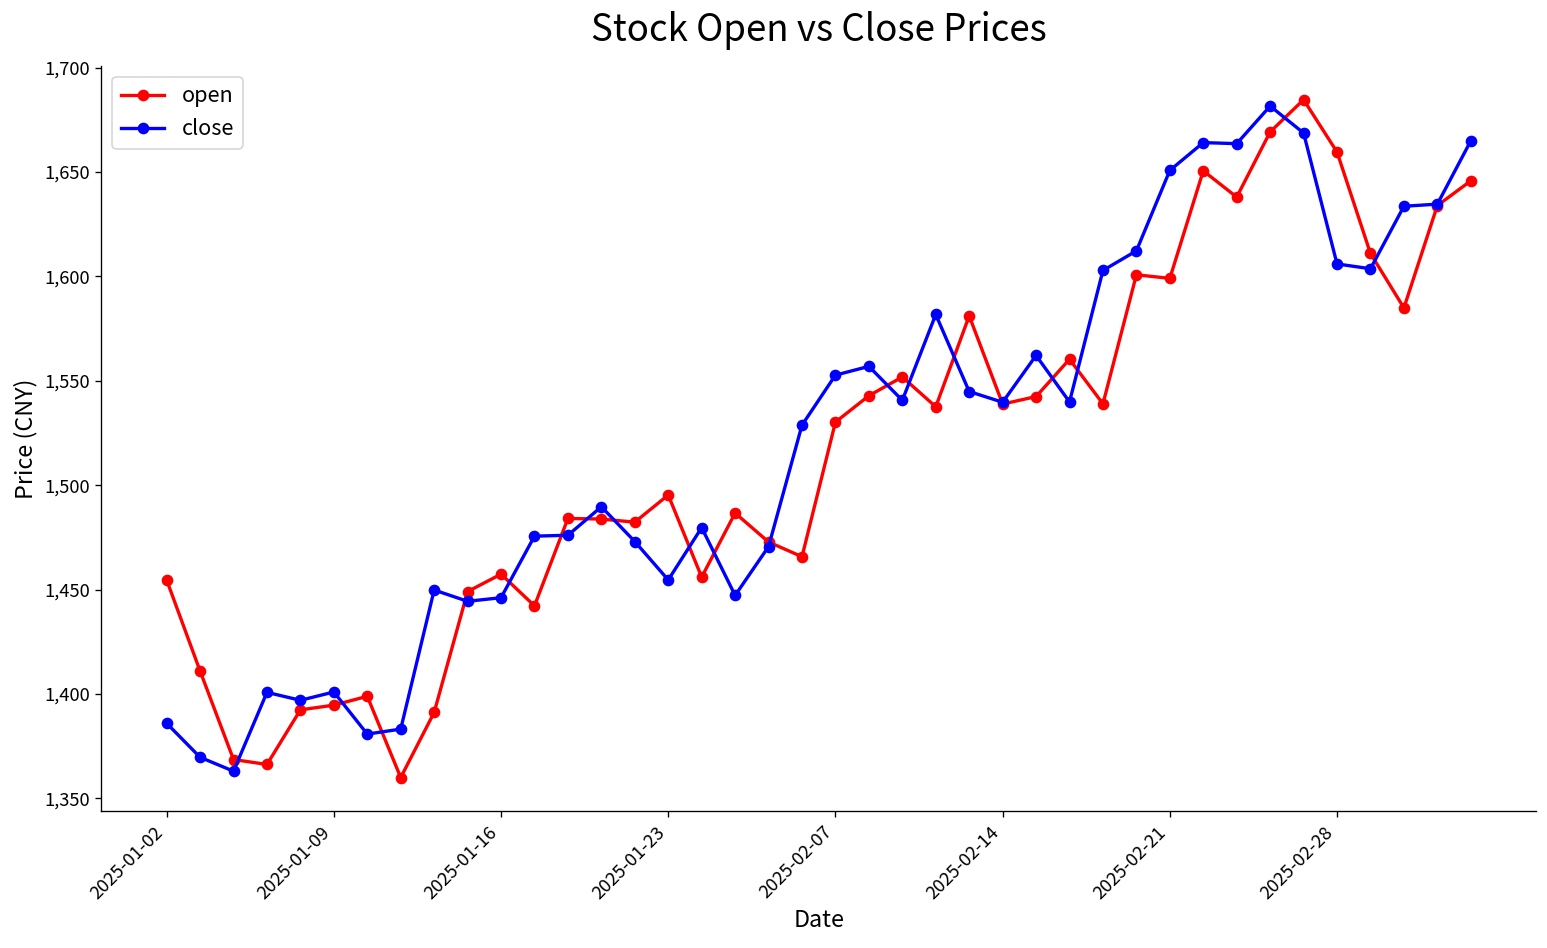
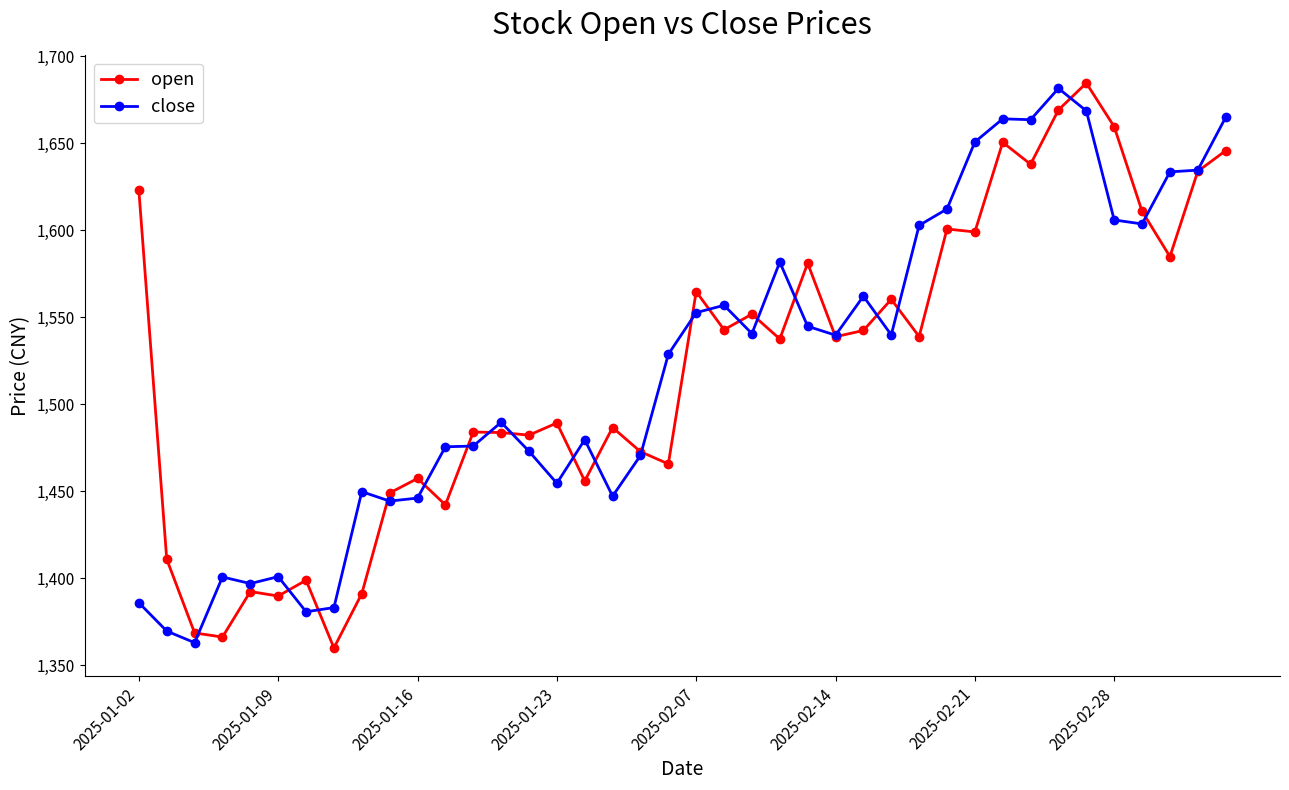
open, 2025-01-02: 1,455 -> 1,623
open, 2025-01-09: 1,395 -> 1,390
open, 2025-01-23: 1,495 -> 1,489
open, 2025-02-07: 1,530 -> 1,565
